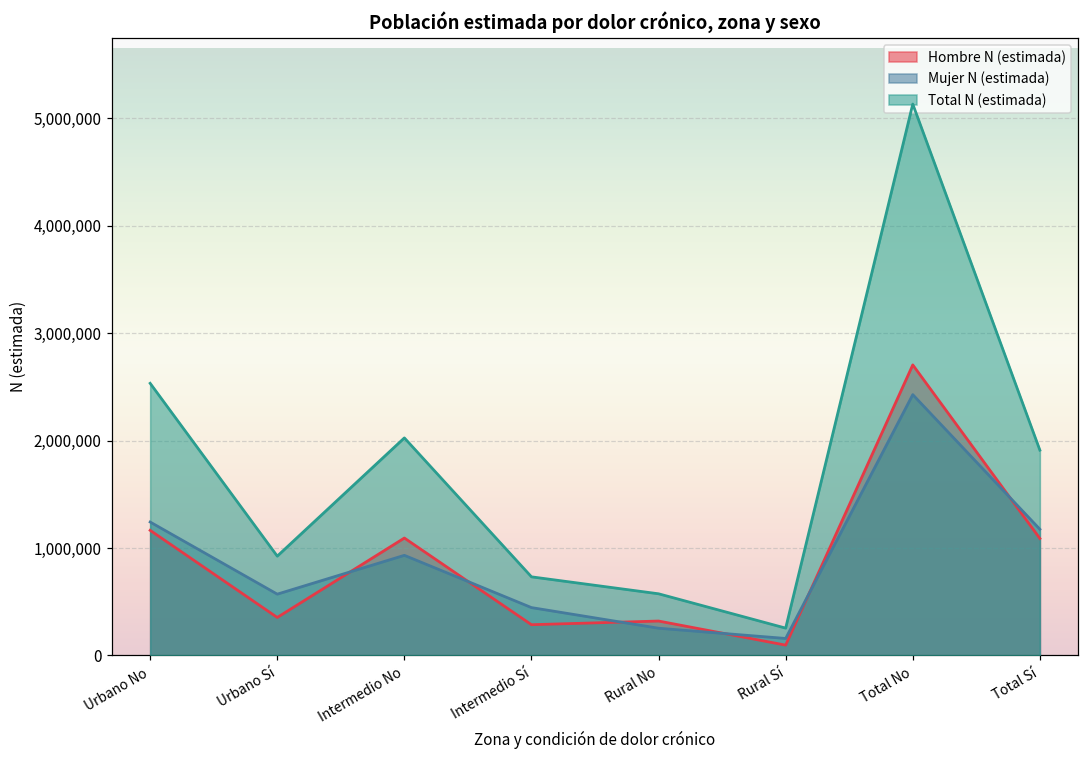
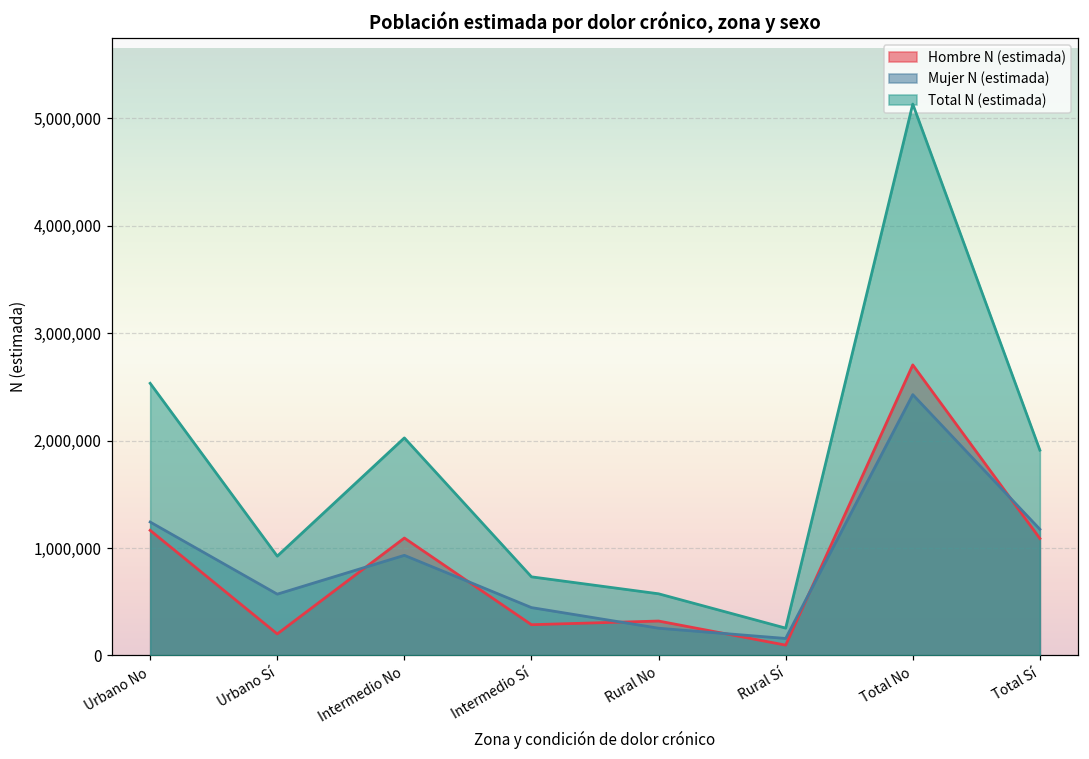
Hombre N (estimada), Urbano Sí: 400,000 -> 200,000
